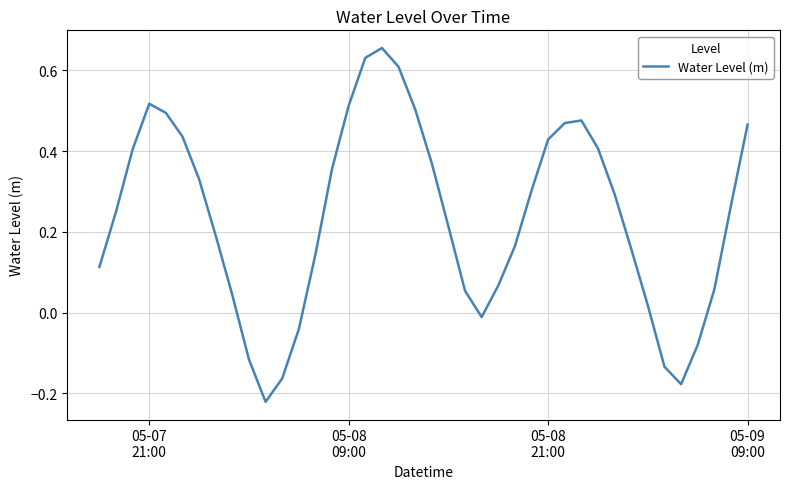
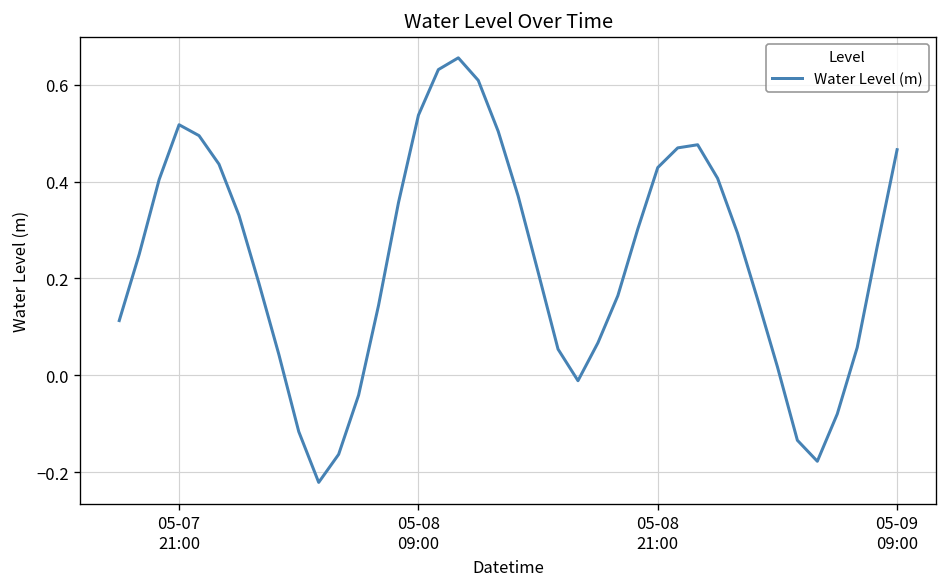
05-08 09:00: 0.51 -> 0.54
